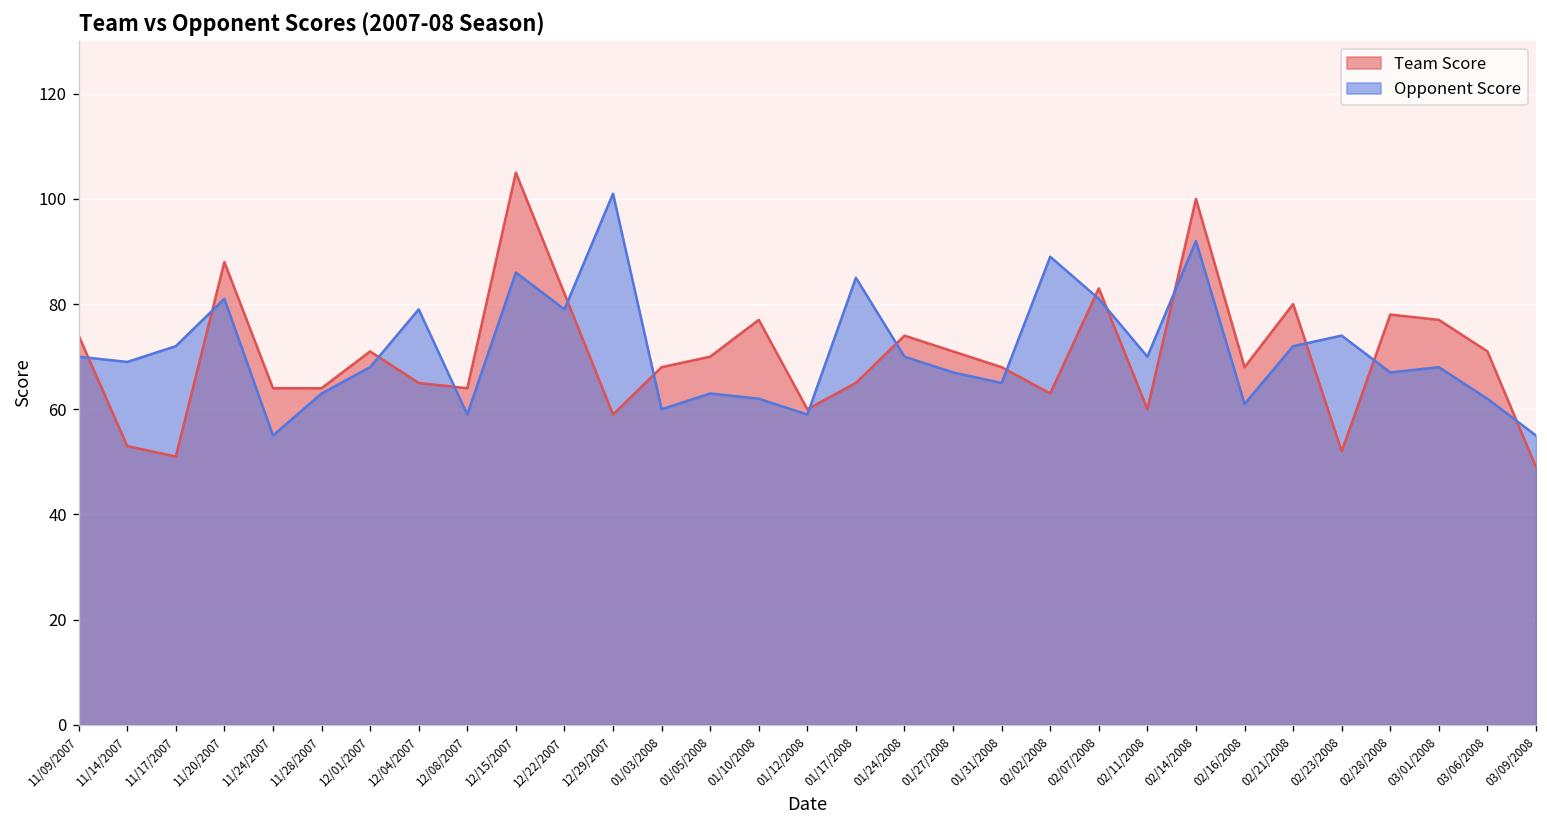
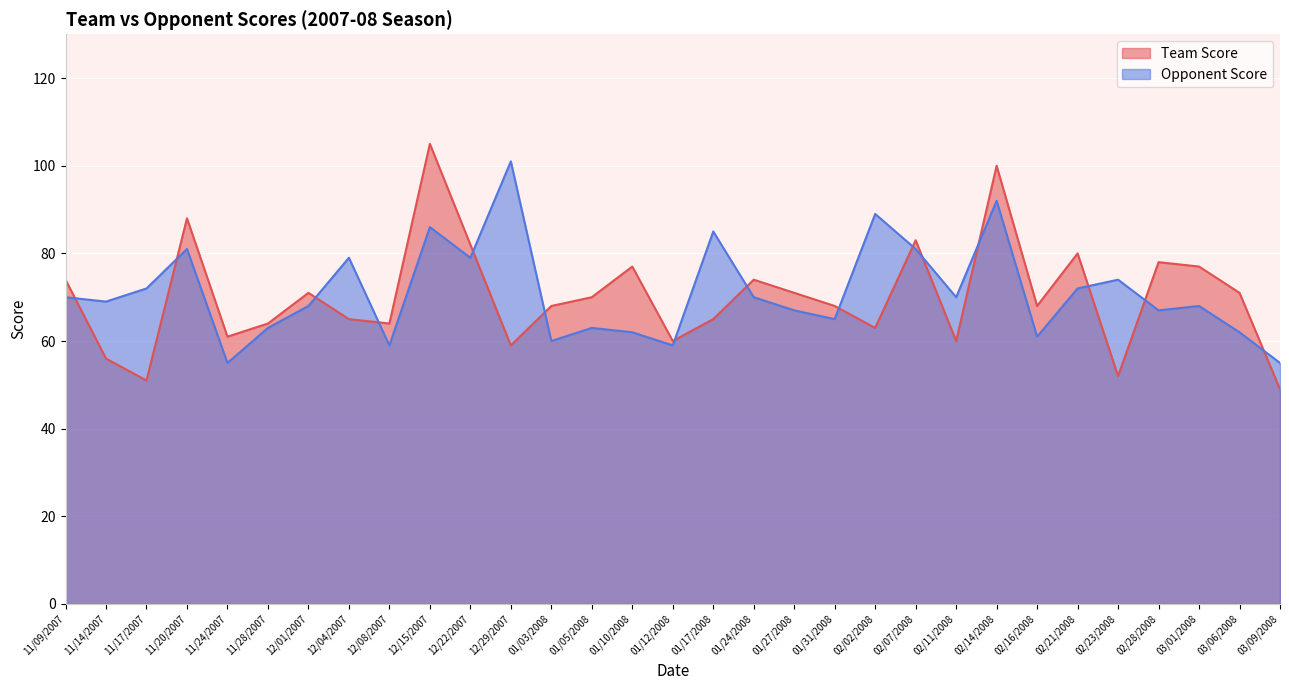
Team Score, 11/14/2007: 53 -> 56
Team Score, 11/24/2007: 64 -> 61
